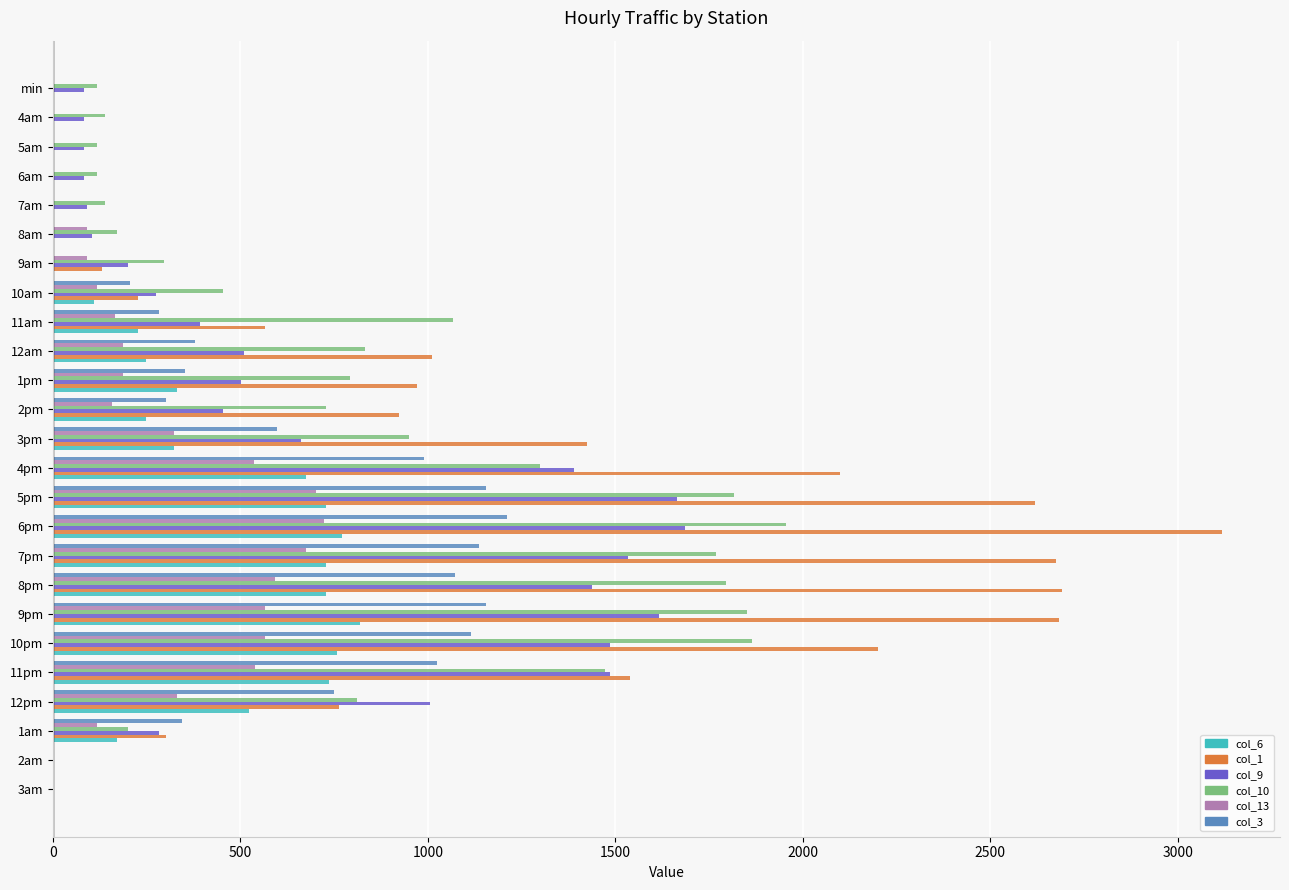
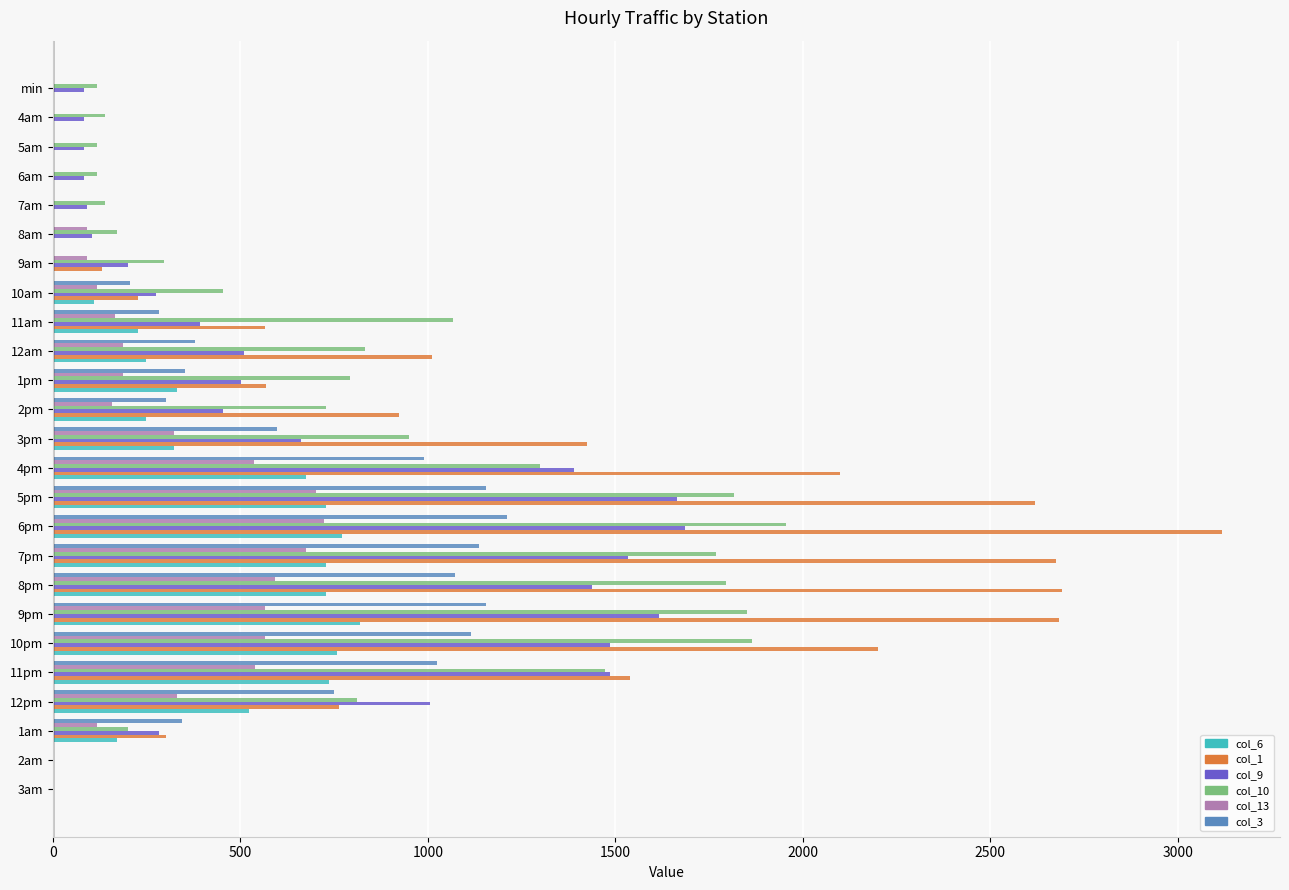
col_1, 1pm: 970 -> 570
